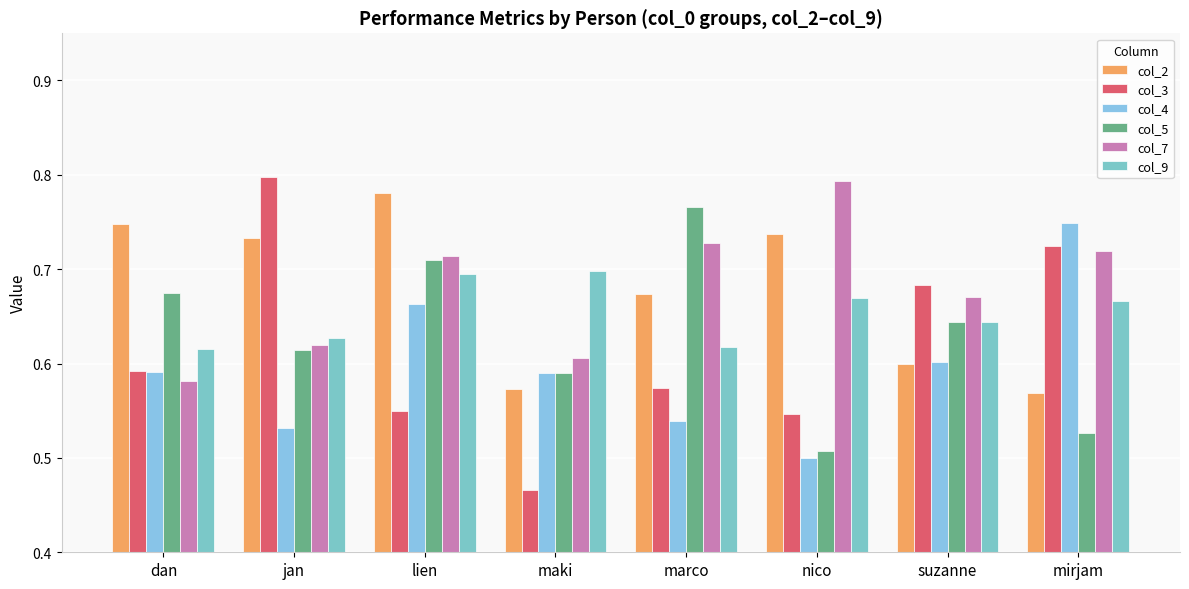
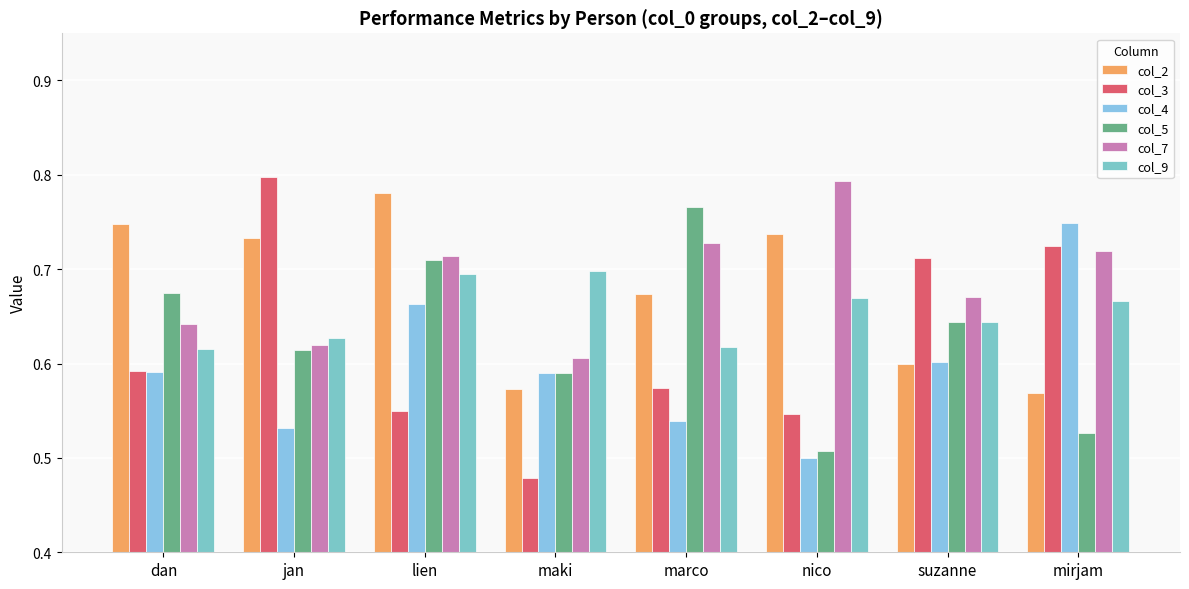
col_7, dan: 0.58 -> 0.64
col_3, maki: 0.47 -> 0.48
col_3, suzanne: 0.68 -> 0.71
